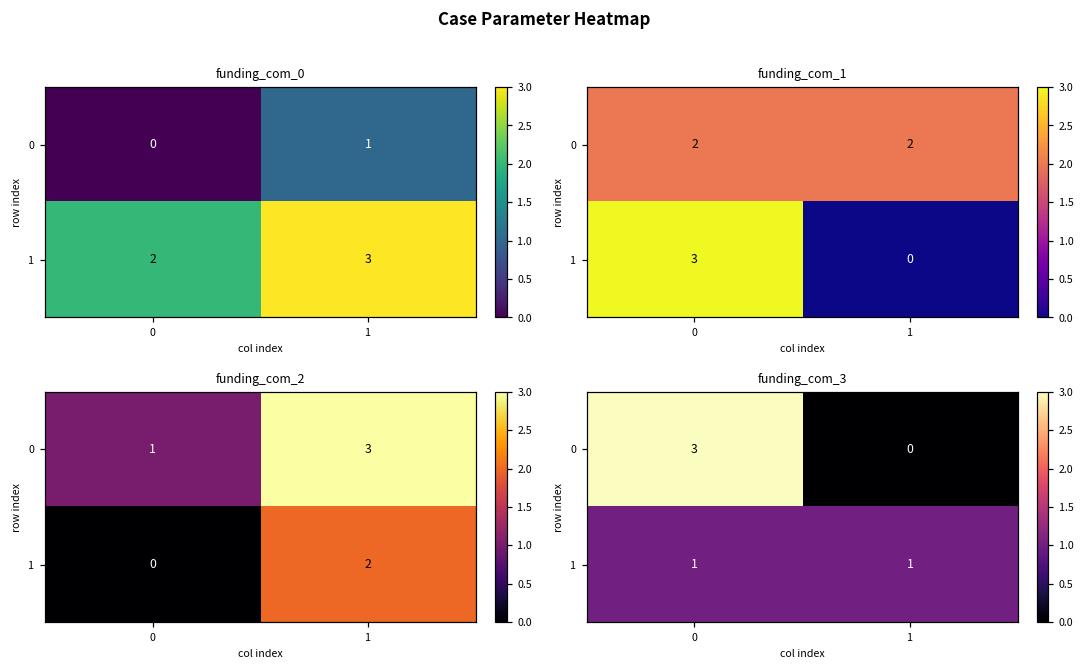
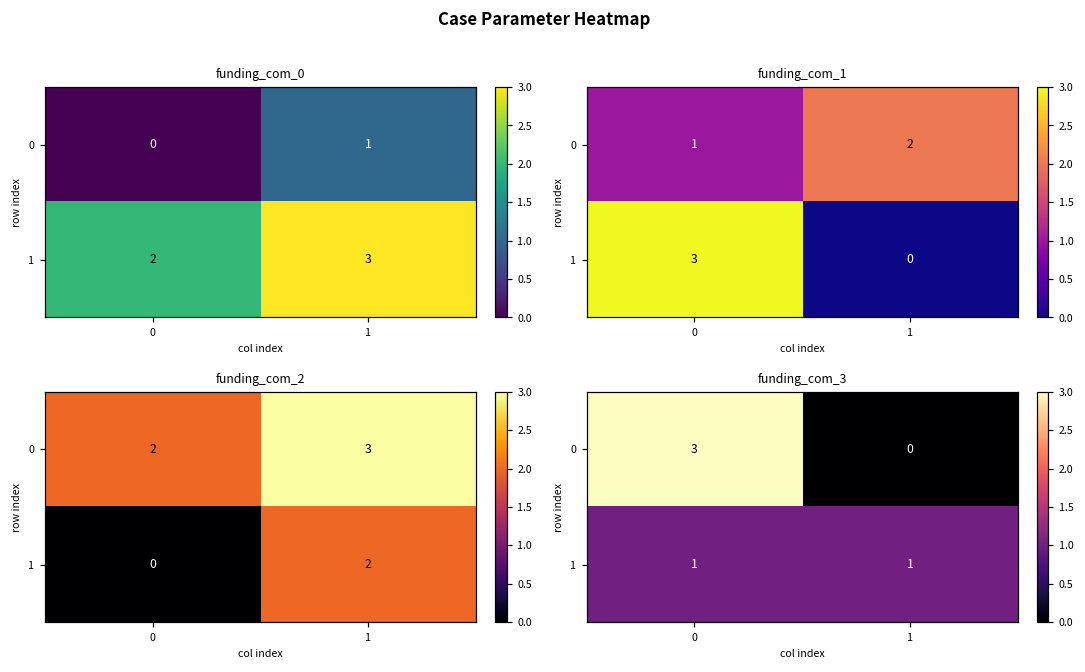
funding_com_1, 0, 0: 2 -> 1
funding_com_2, 0, 0: 1 -> 2
